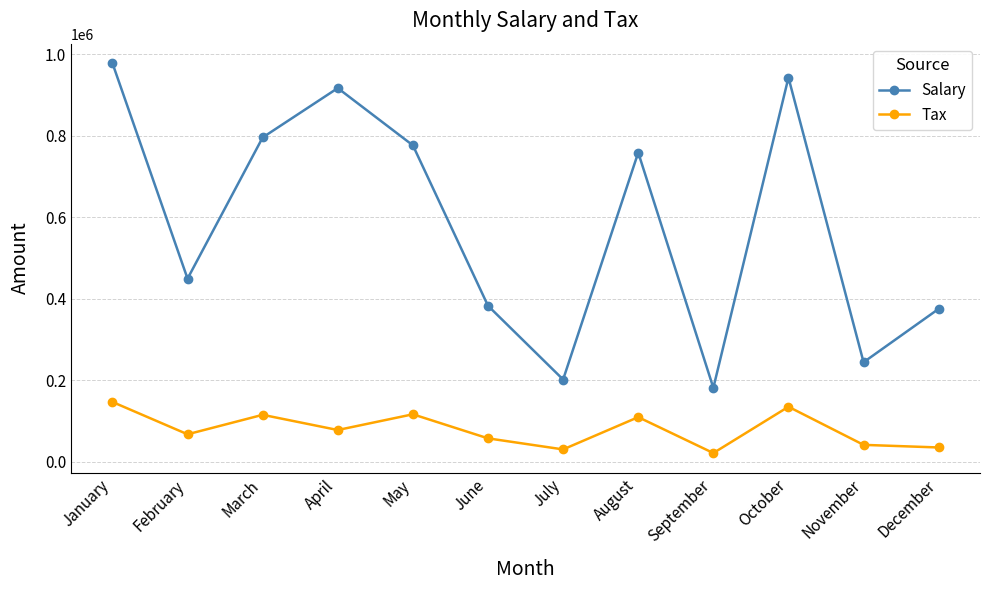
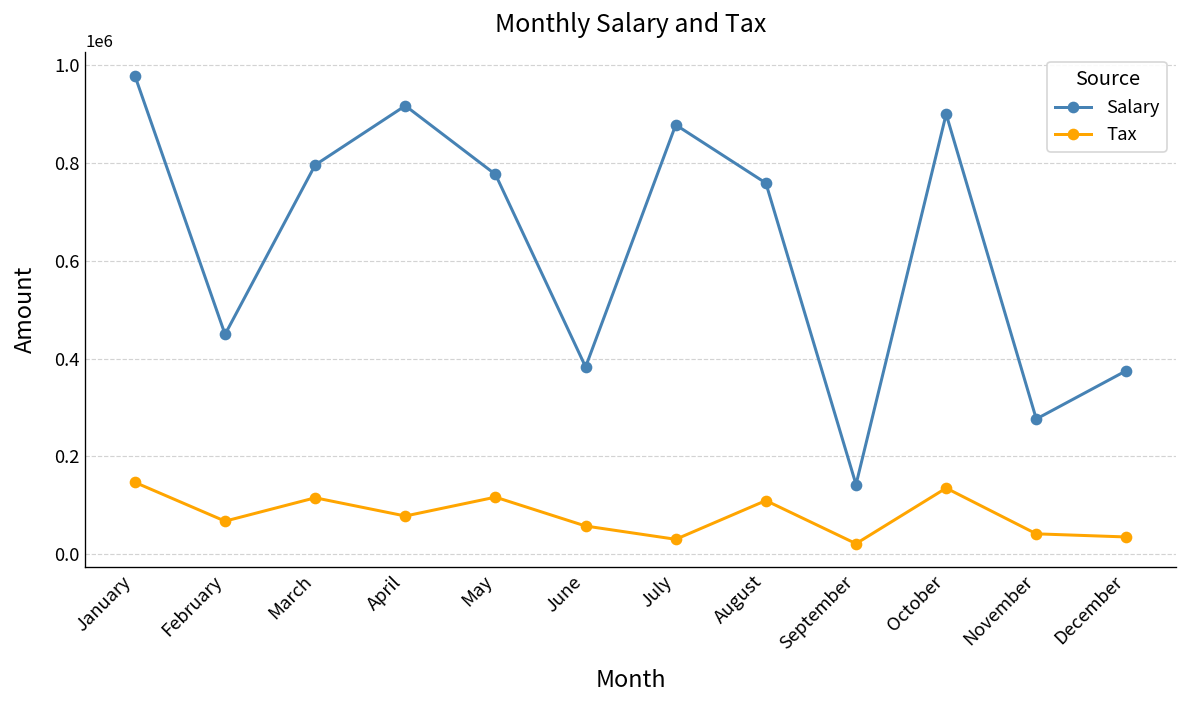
Salary, July: 200000 -> 880000
Salary, September: 180000 -> 140000
Salary, October: 940000 -> 900000
Salary, November: 240000 -> 280000
